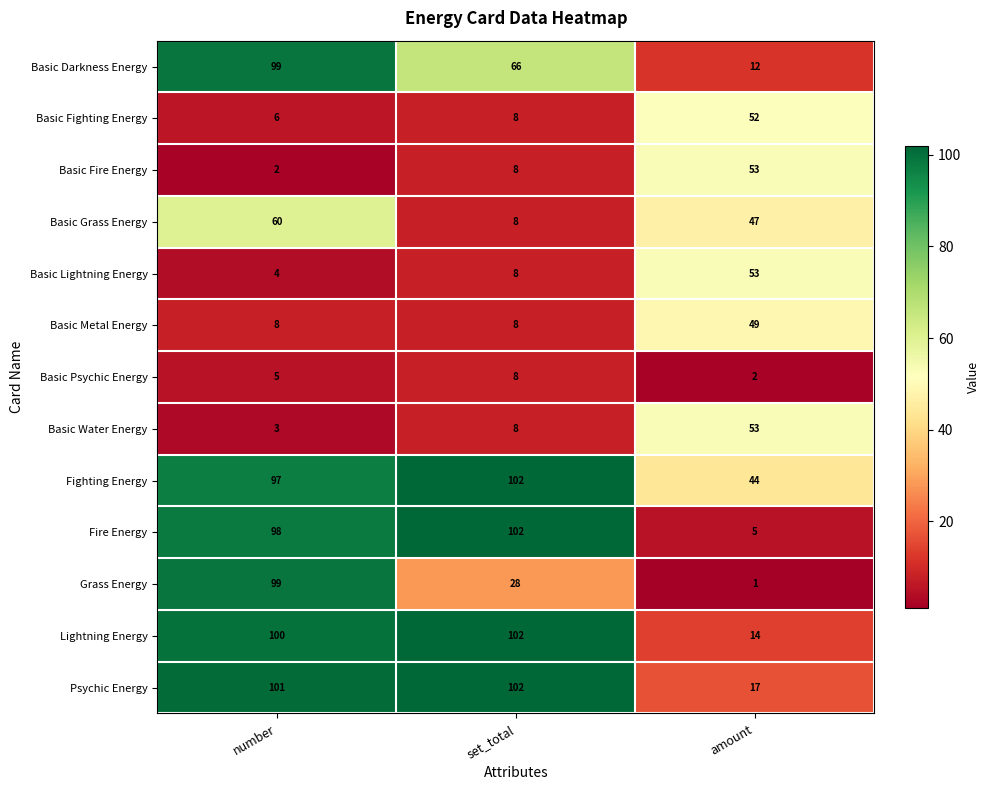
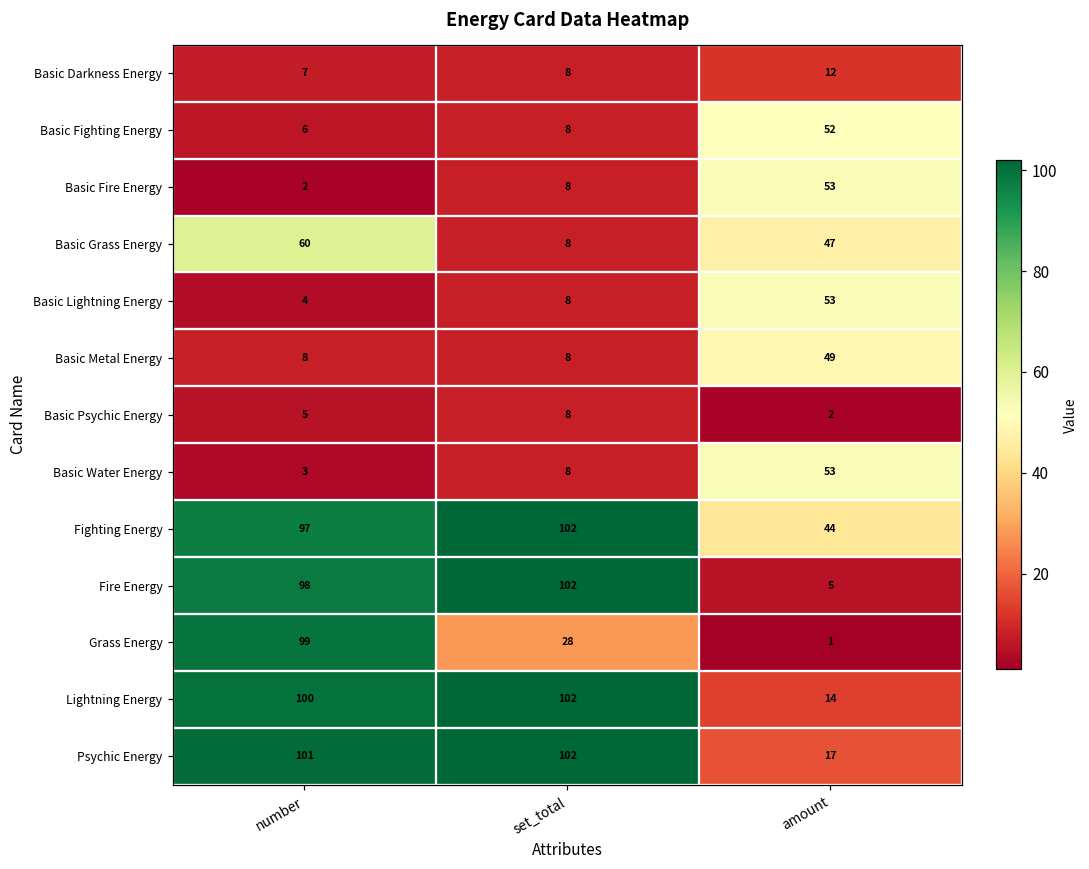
Basic Darkness Energy, number: 99 -> 7
Basic Darkness Energy, set_total: 66 -> 8
